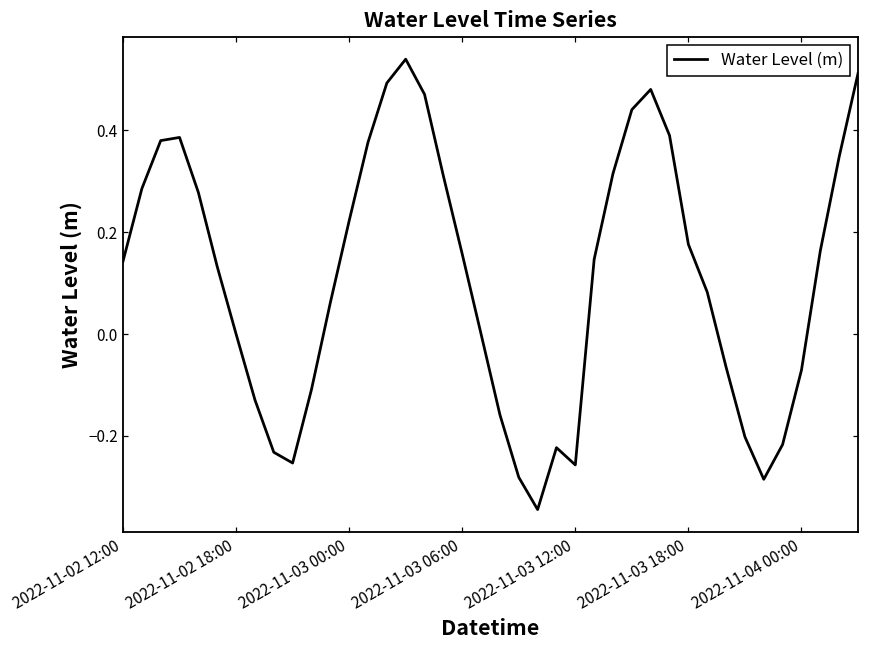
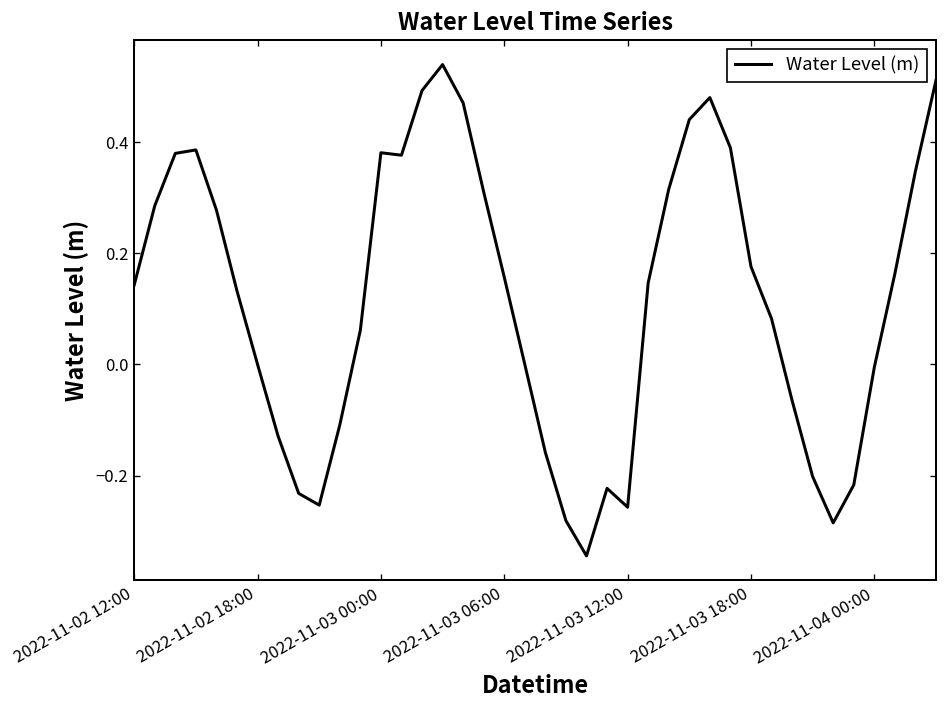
2022-11-03 00:00: 0.22 -> 0.38
2022-11-04 00:00: -0.07 -> -0.01
